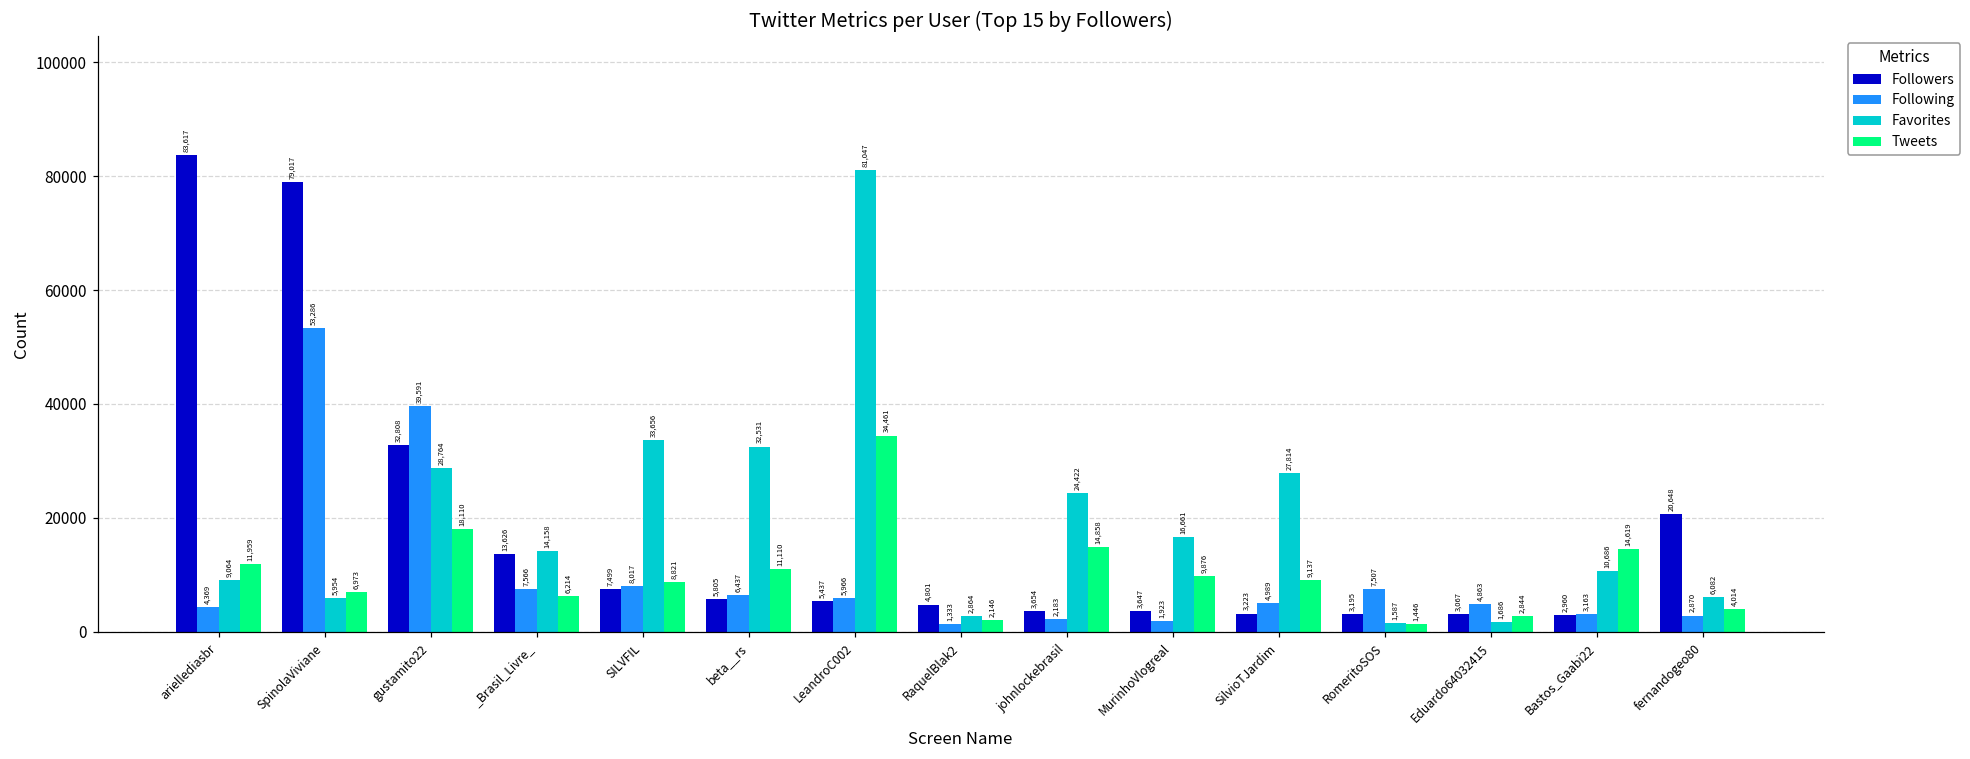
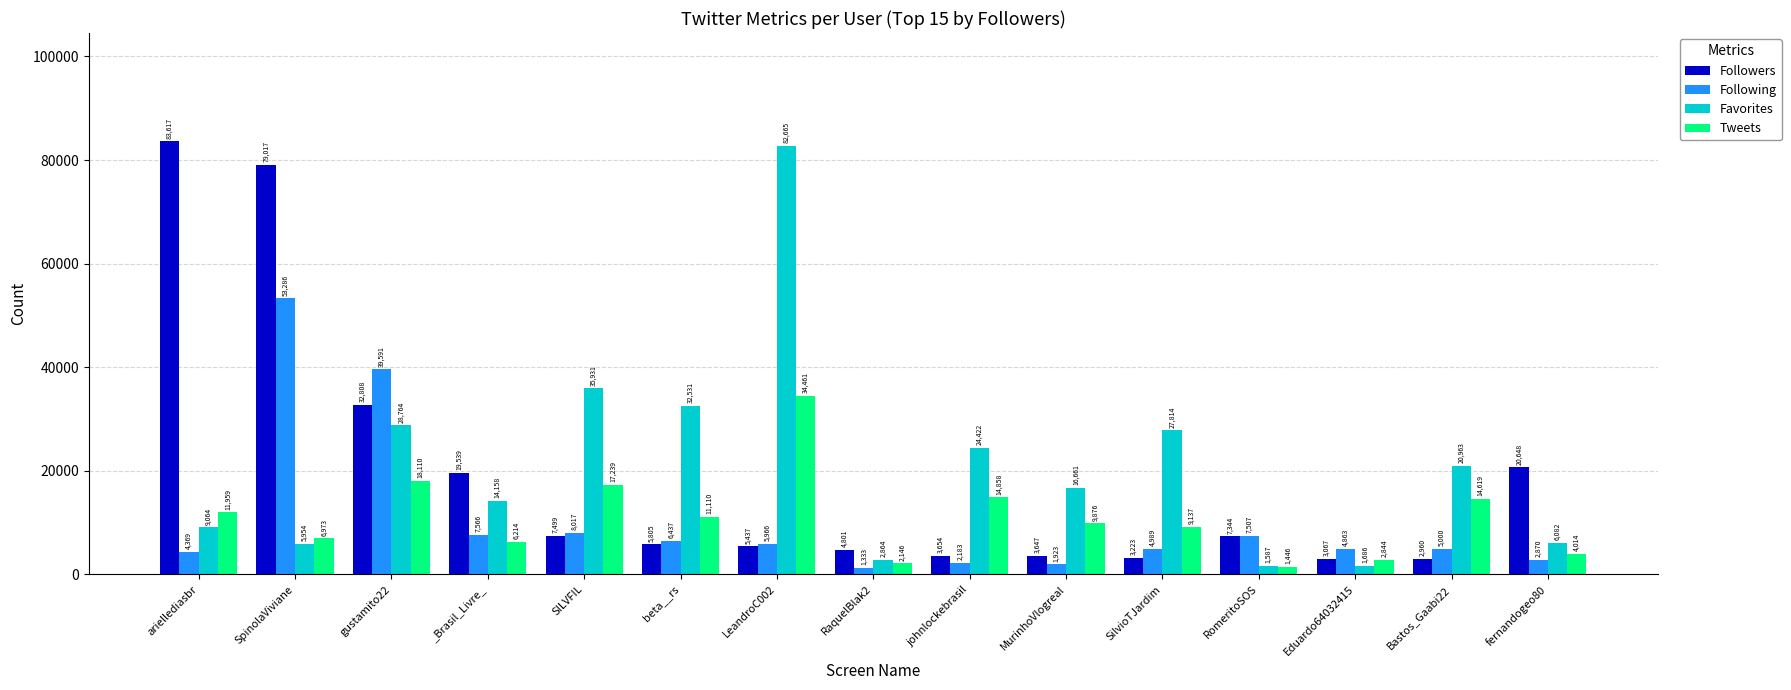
Followers, _Brasil_Livre_: 13,626 -> 19,539
Favorites, SILVFIL: 33,656 -> 35,931
Tweets, SILVFIL: 8,821 -> 17,239
Favorites, LeandroC002: 81,047 -> 82,665
Followers, RomeritoSOS: 3,195 -> 7,344
Following, Bastos_Gaabi22: 3,163 -> 5,000
Favorites, Bastos_Gaabi22: 10,686 -> 20,963
